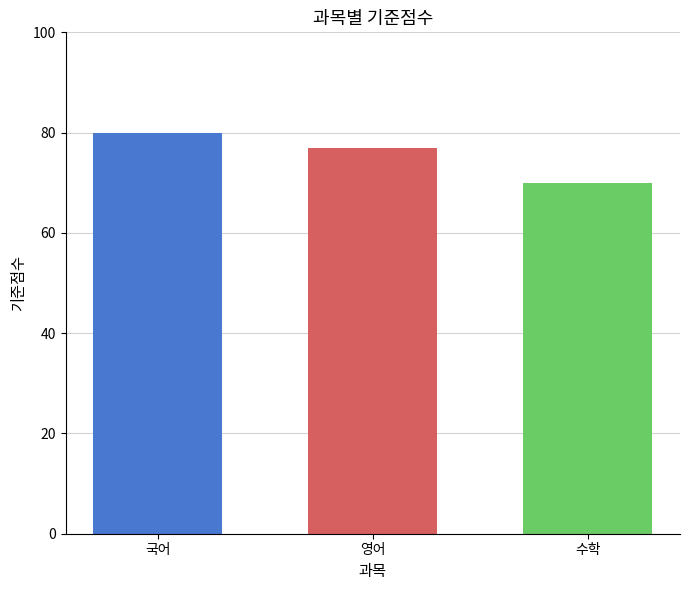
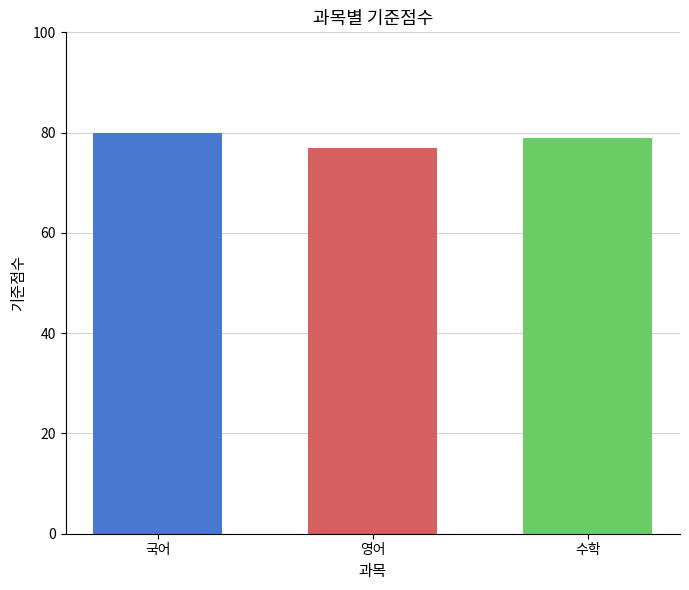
수학: 70 -> 79
